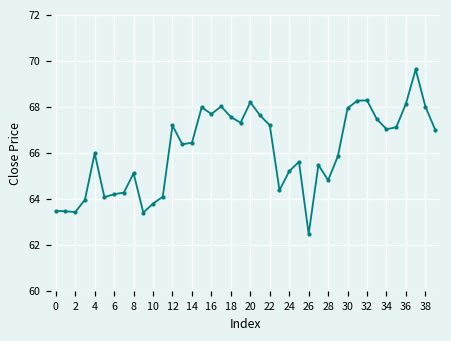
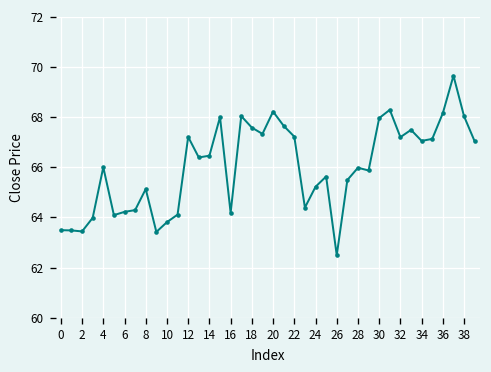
16: 67.7 -> 64.2
28: 64.8 -> 66.0
32: 68.3 -> 67.2
